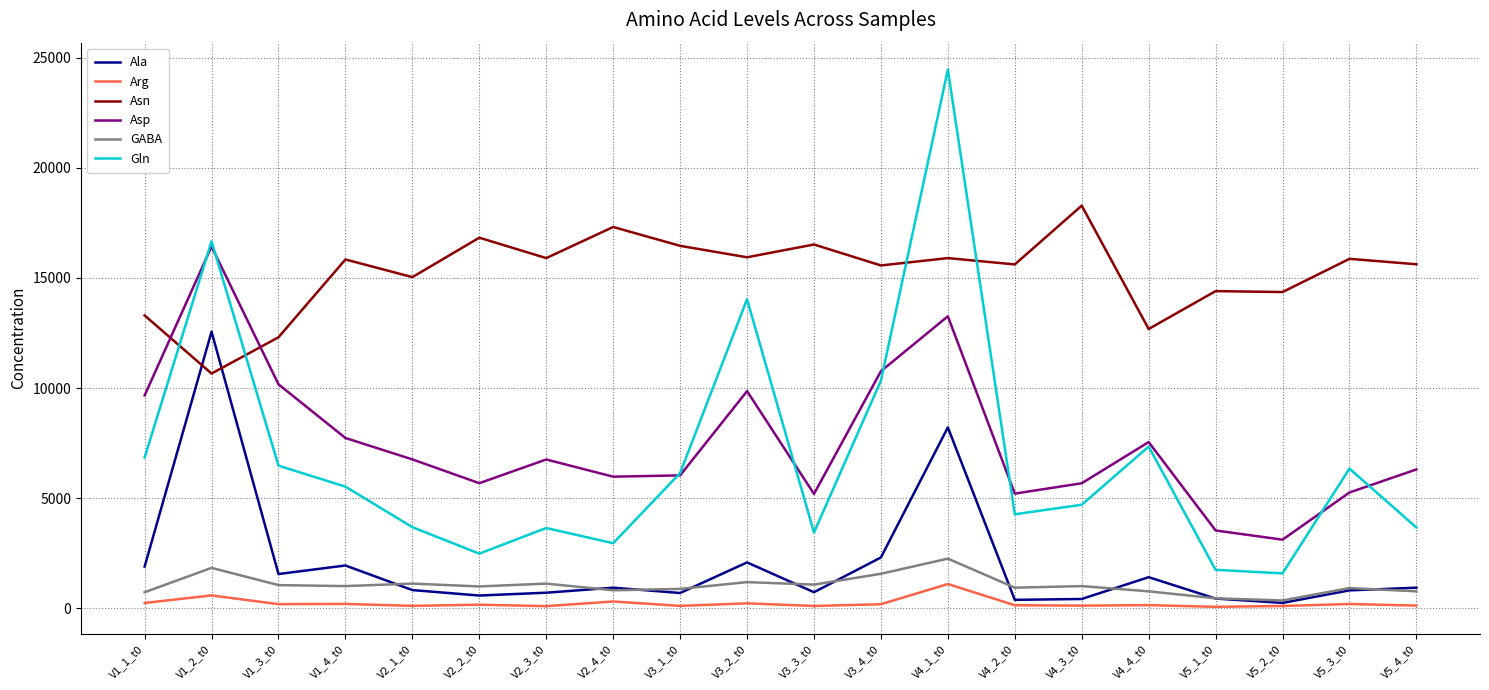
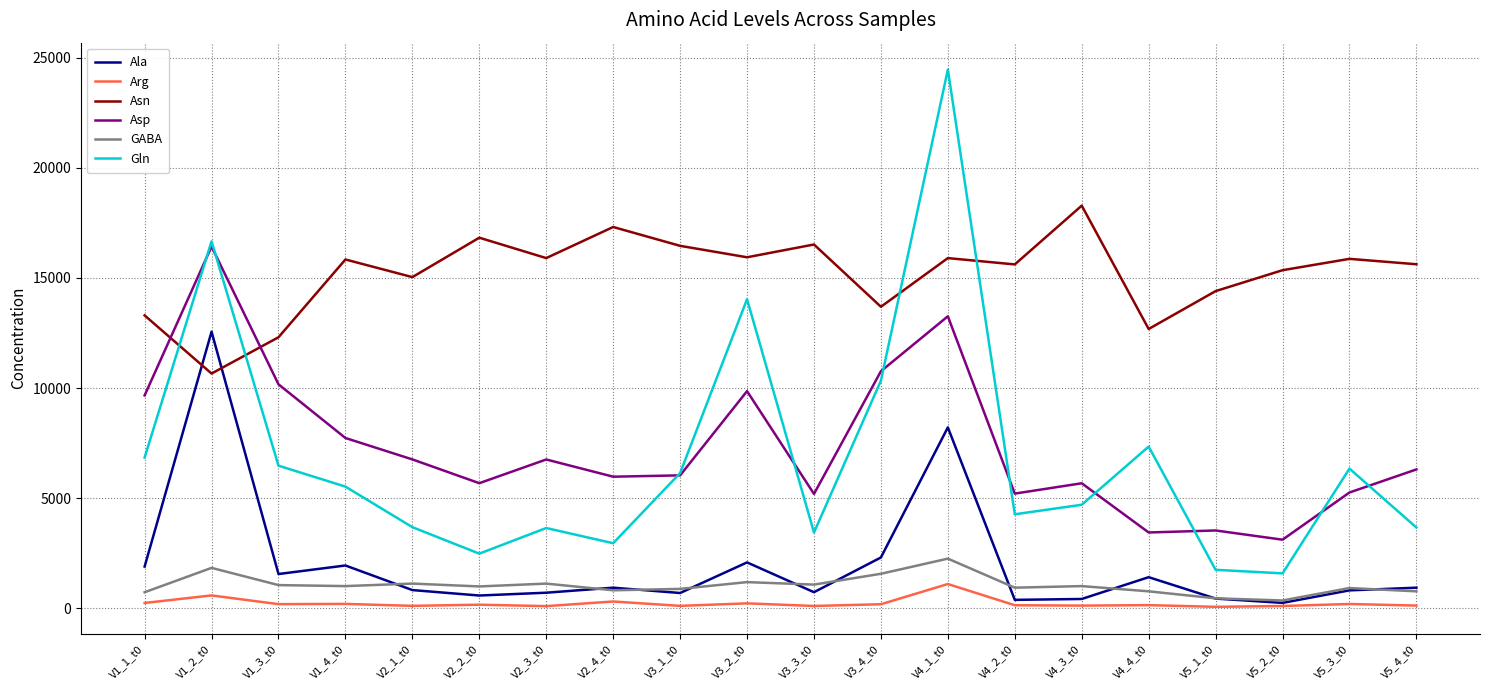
Asn, V3_4_t0: 15600 -> 13700
Asp, V4_4_t0: 7500 -> 3400
Asn, V5_2_t0: 14400 -> 15400
